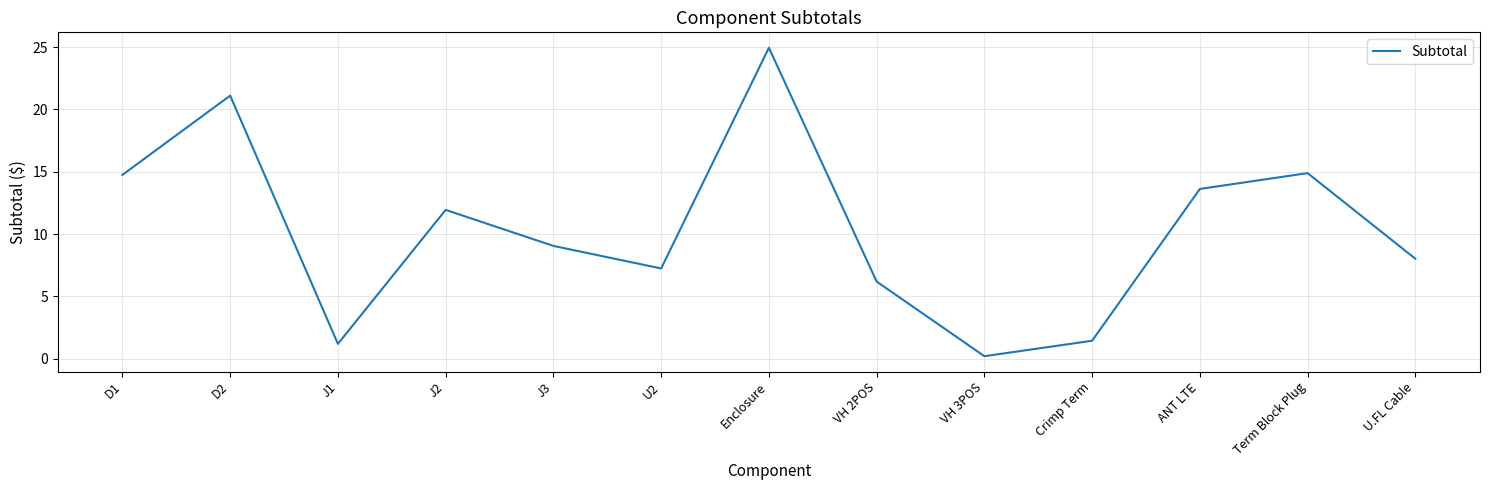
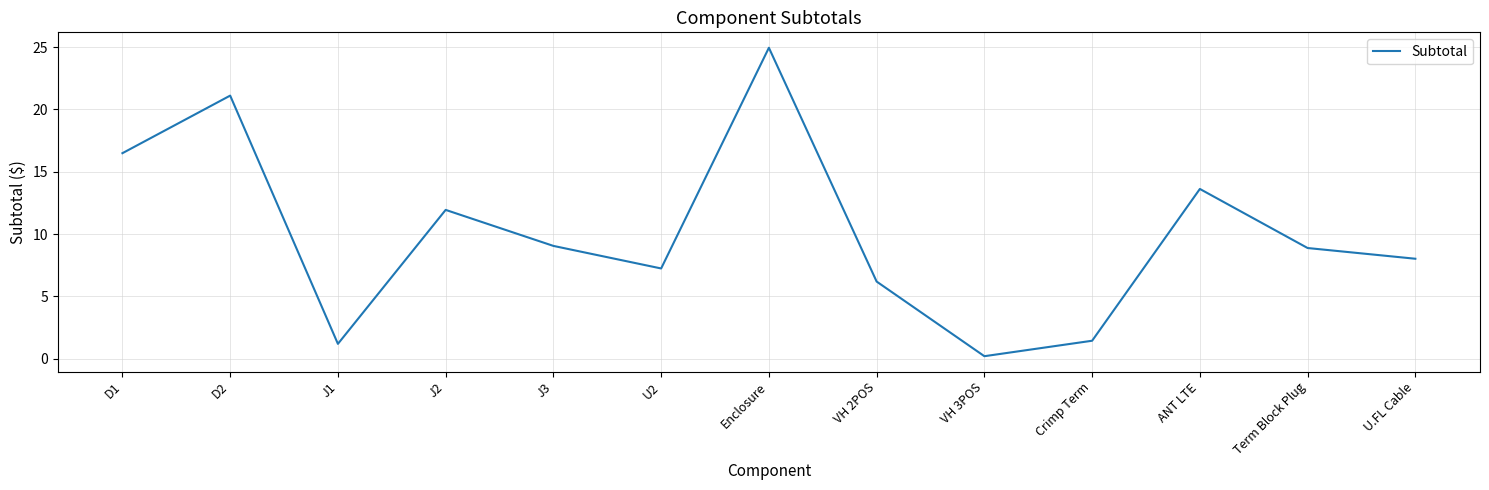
D1: 14.8 -> 16.5
Term Block Plug: 14.9 -> 8.9
